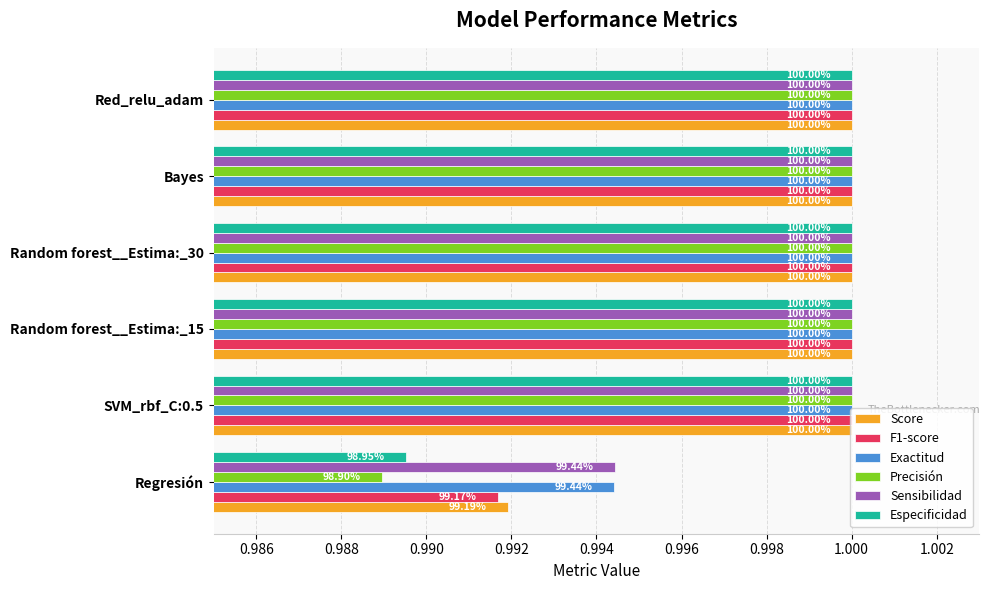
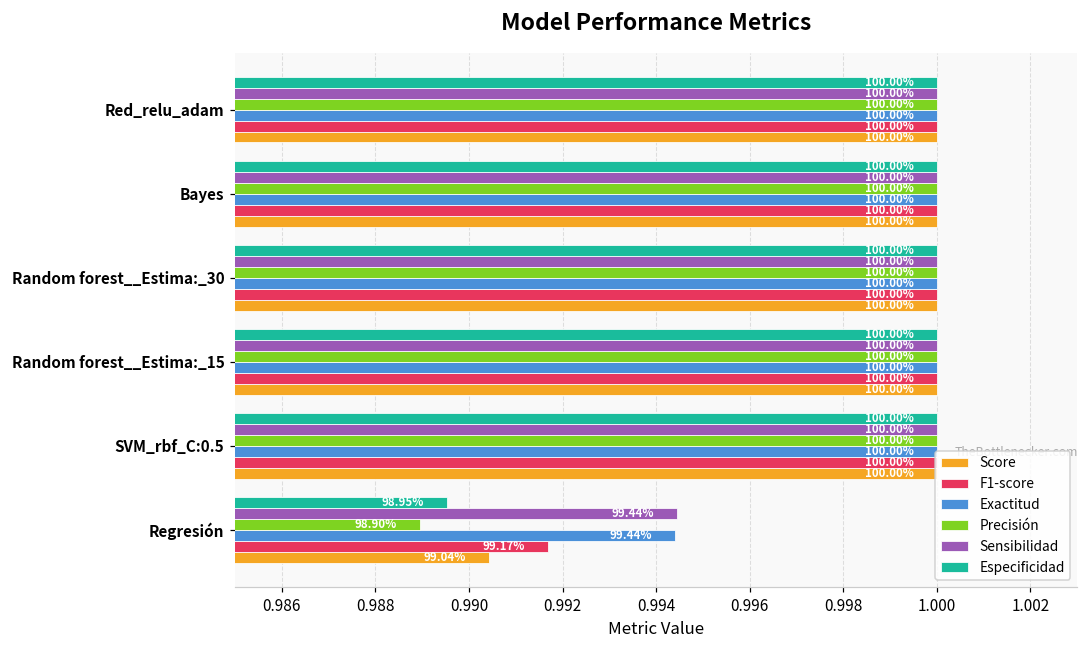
Score, Regresión: 99.19% -> 99.04%
